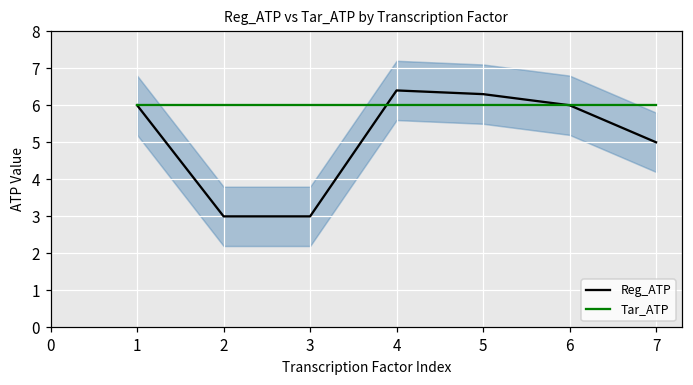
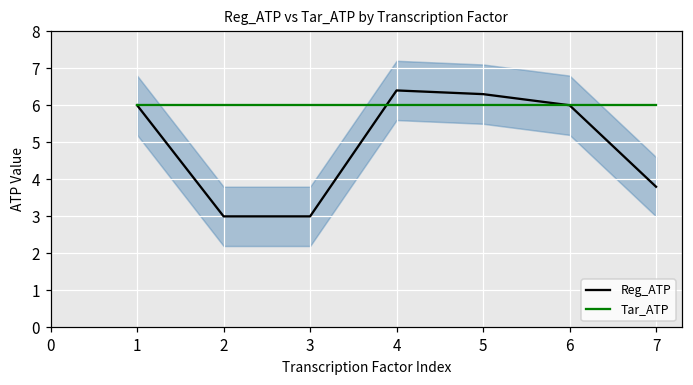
Reg_ATP, 7: 5.0 -> 3.8
